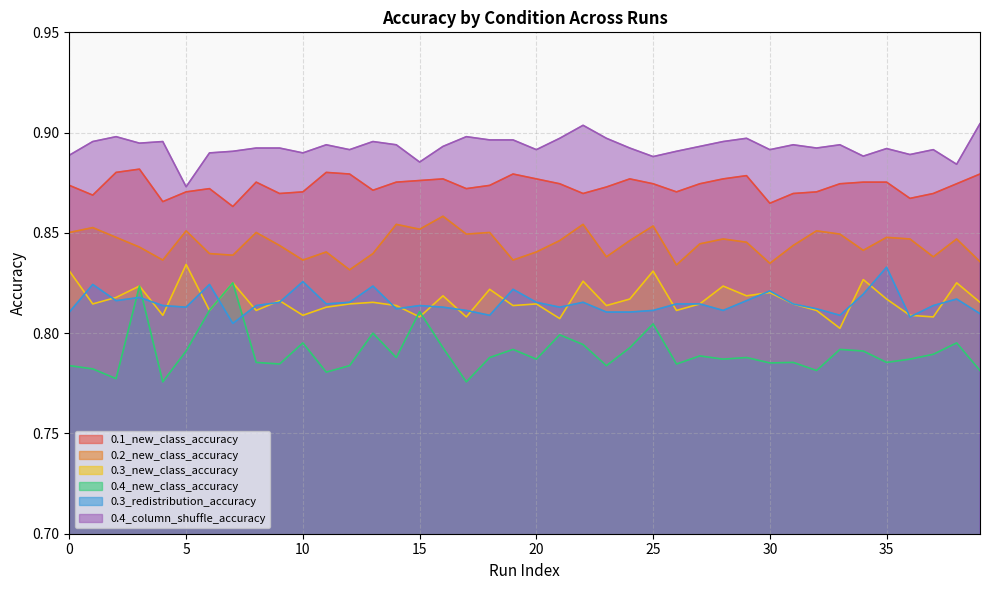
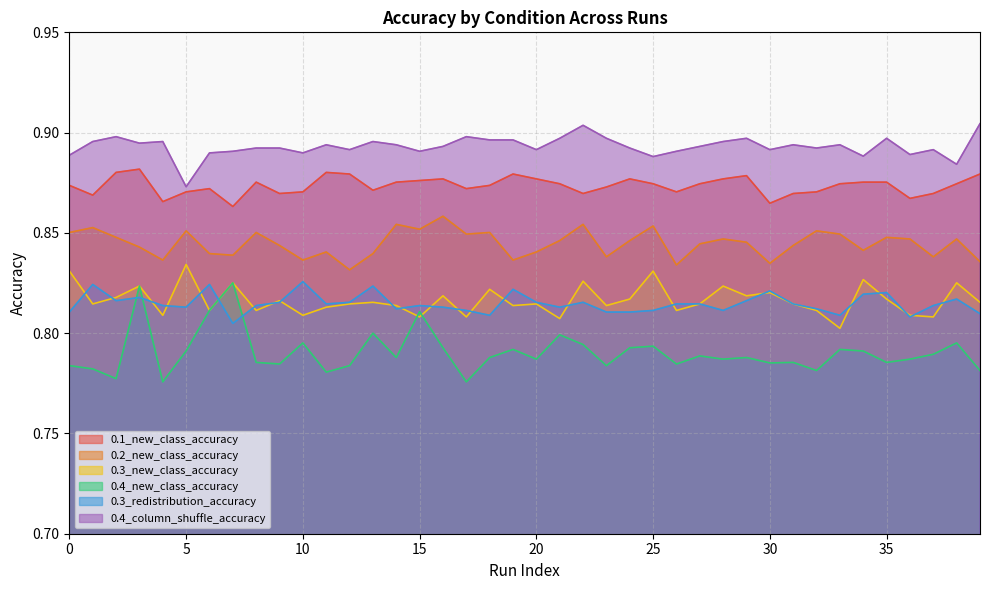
0.4_column_shuffle_accuracy, 15: 0.885 -> 0.891
0.4_new_class_accuracy, 25: 0.805 -> 0.794
0.3_redistribution_accuracy, 35: 0.833 -> 0.820
0.4_column_shuffle_accuracy, 35: 0.892 -> 0.897
